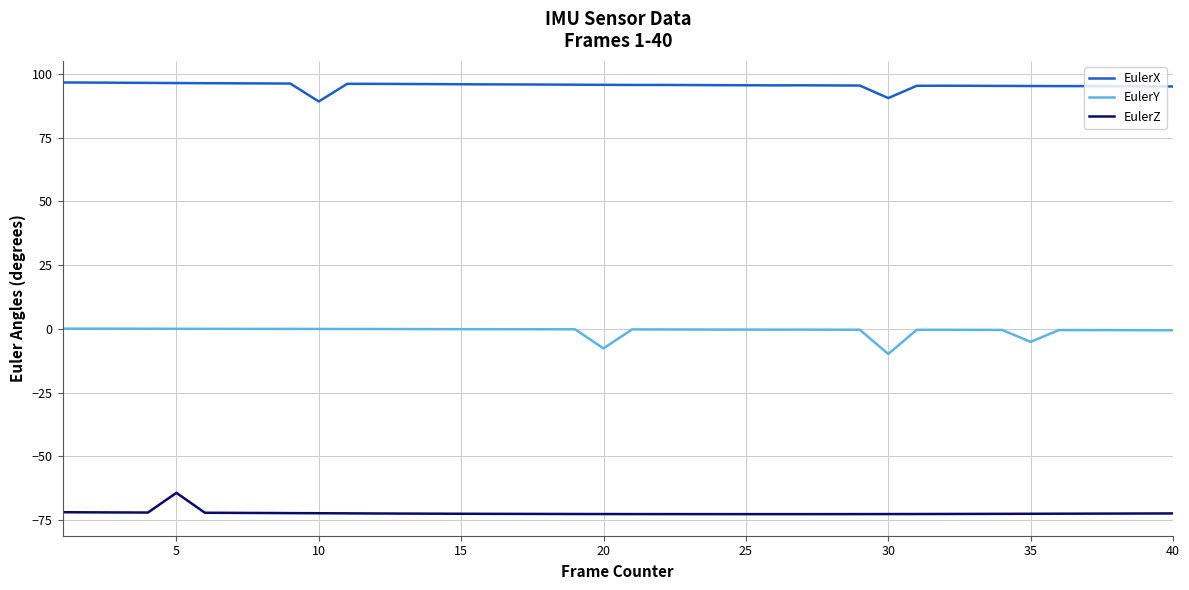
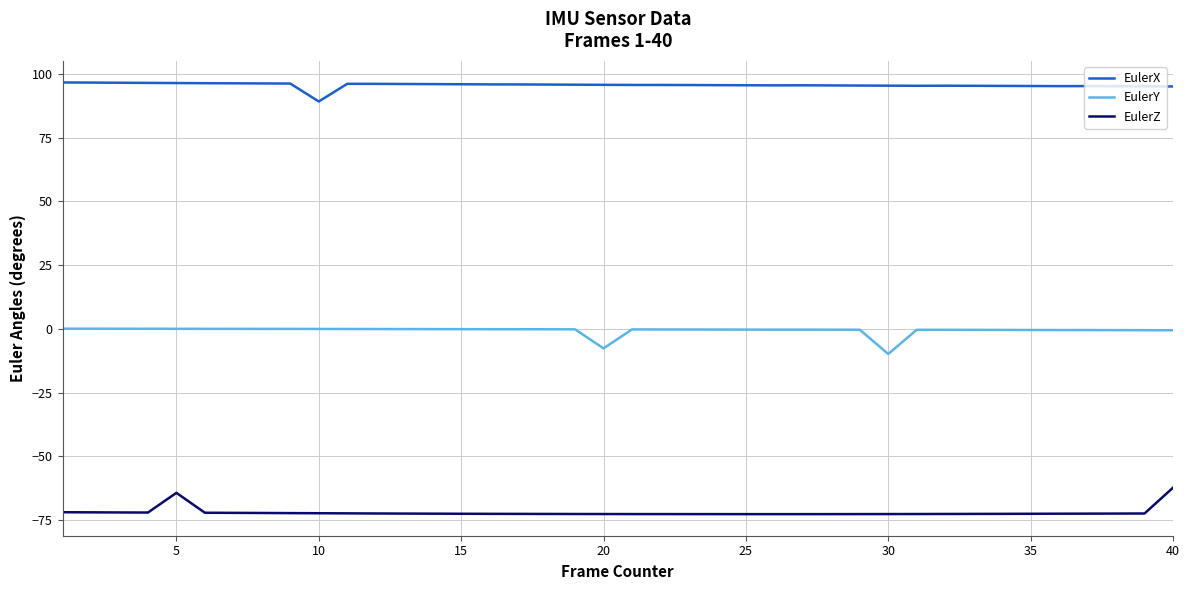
EulerX, 30: 90 -> 95
EulerY, 35: -5 -> 0
EulerZ, 40: -72 -> -62
